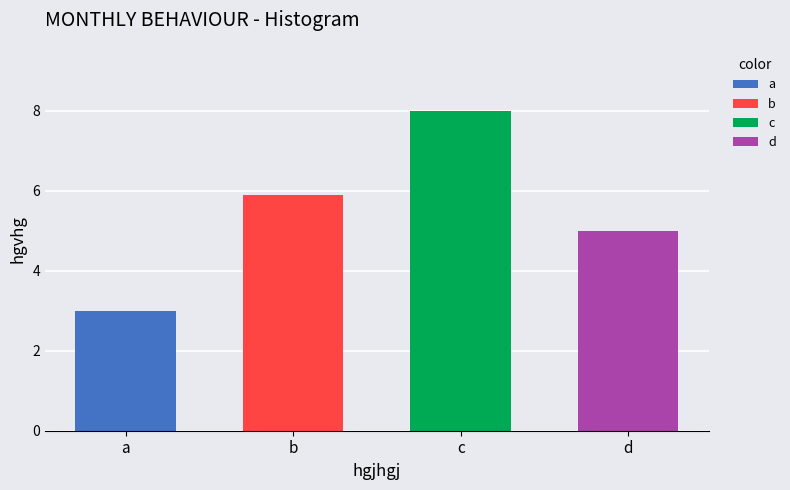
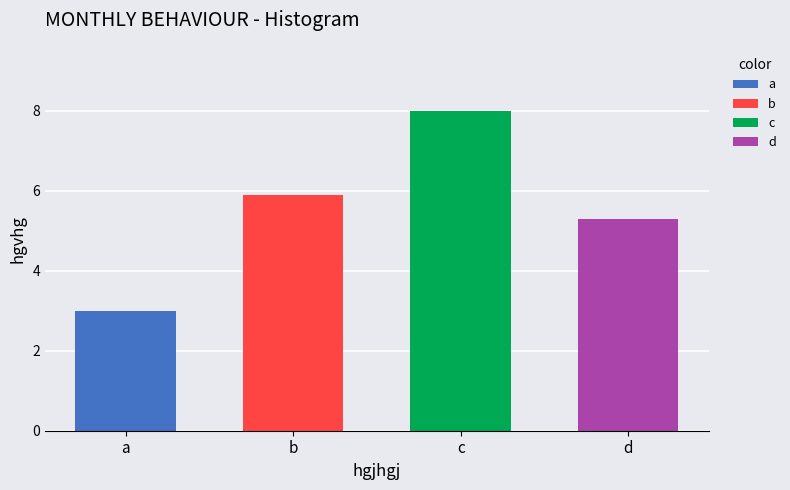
d: 5.0 -> 5.3
